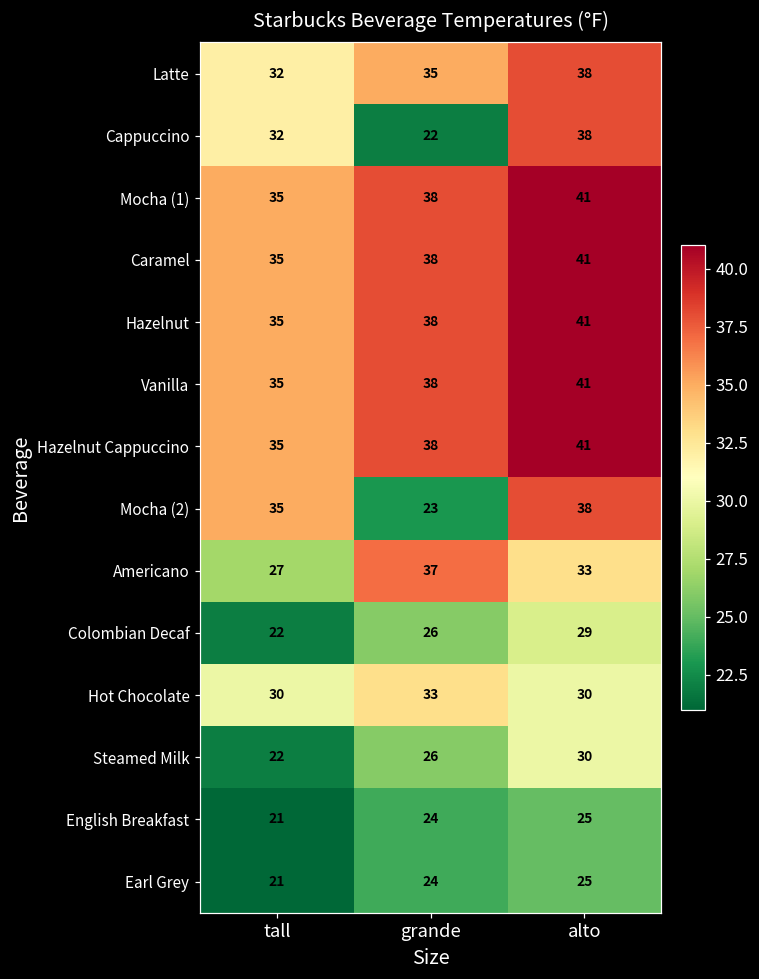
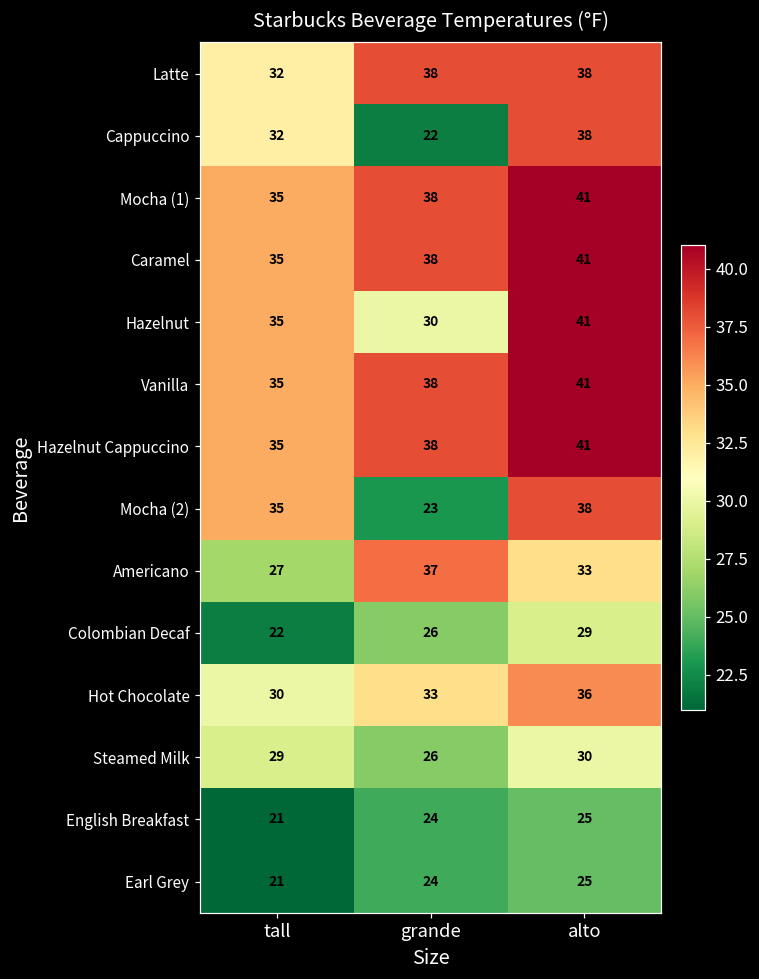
Latte, grande: 35 -> 38
Hazelnut, grande: 38 -> 30
Hot Chocolate, alto: 30 -> 36
Steamed Milk, tall: 22 -> 29
